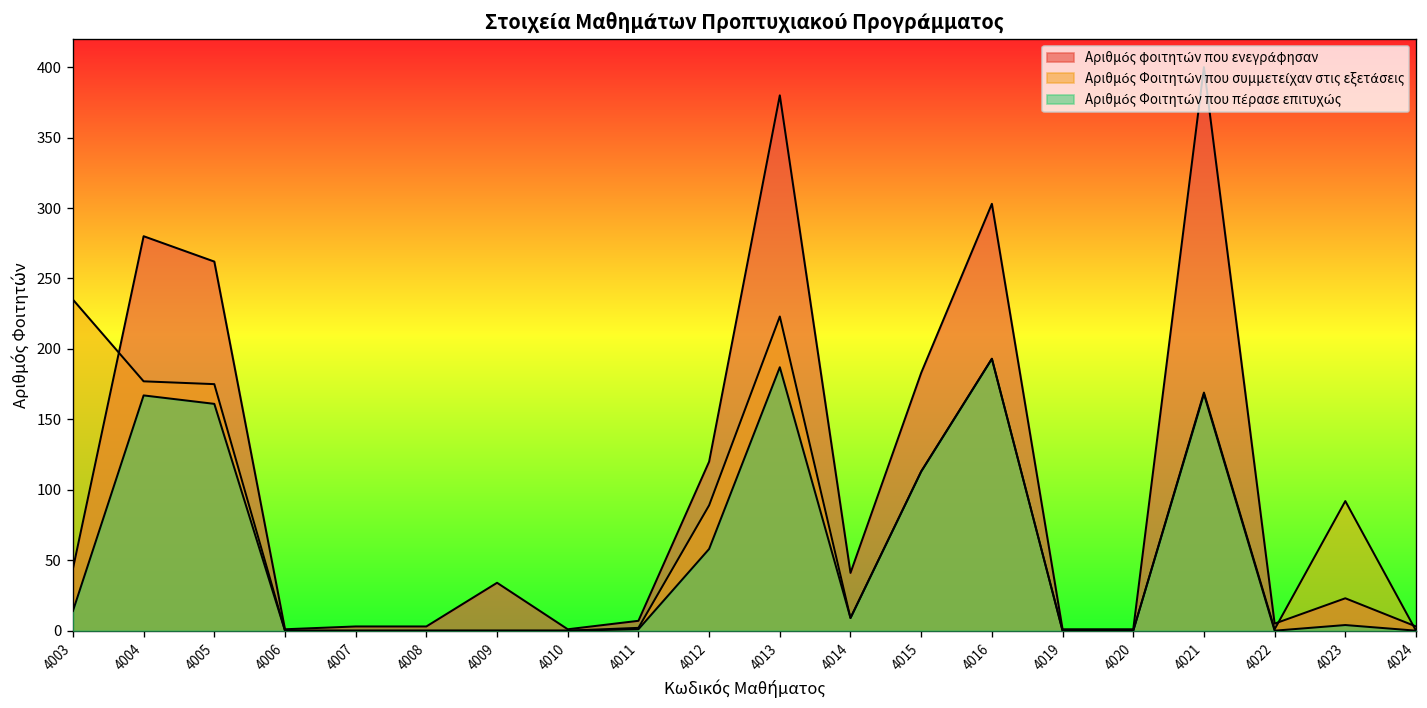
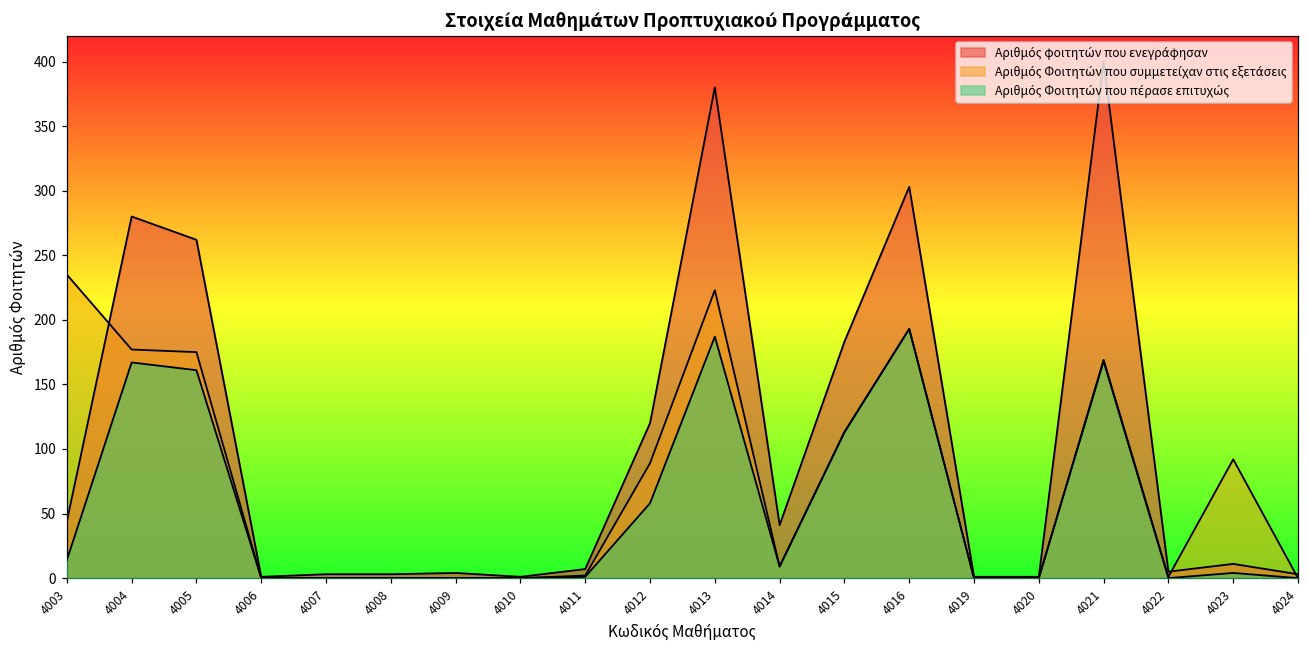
Αριθμός φοιτητών που ενεγράφησαν, 4009: 34 -> 4
Αριθμός φοιτητών που ενεγράφησαν, 4023: 23 -> 11
